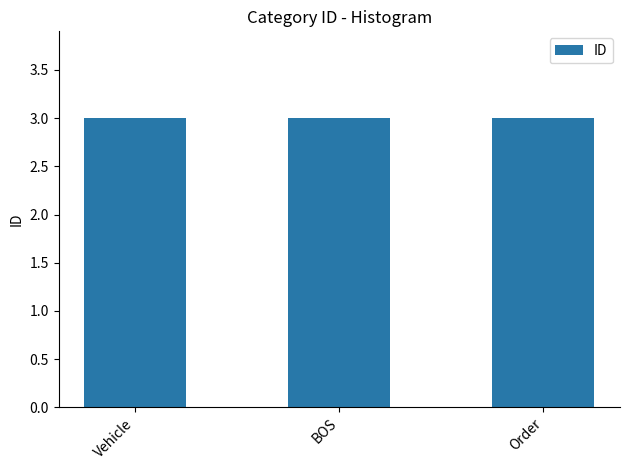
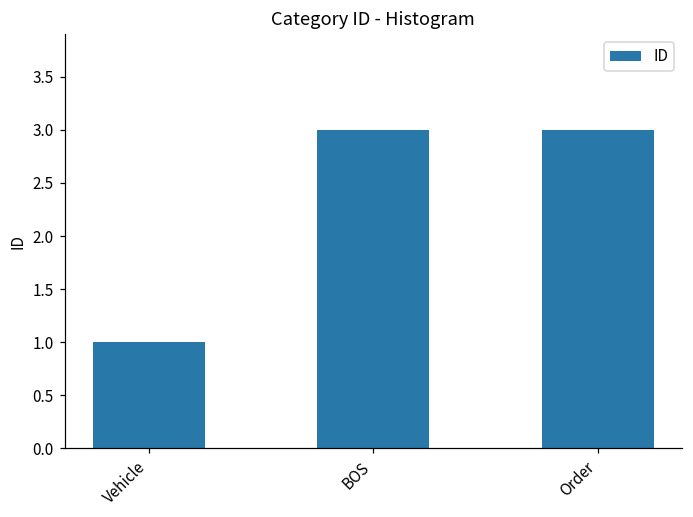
Vehicle: 3 -> 1
